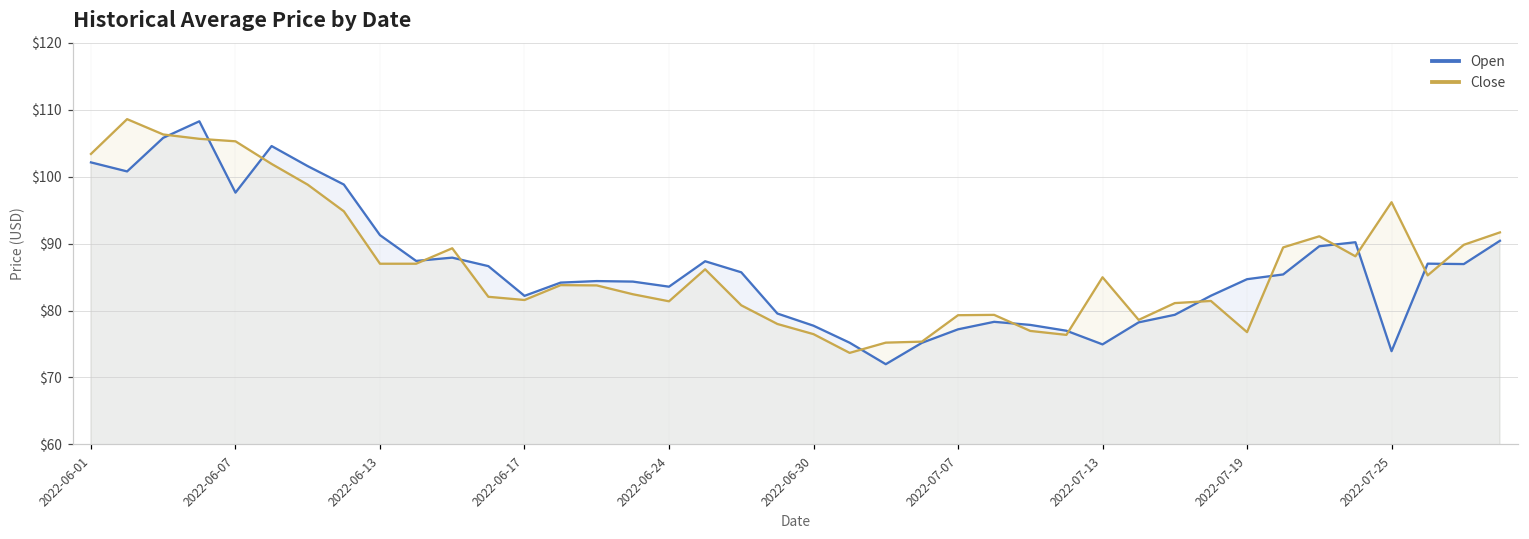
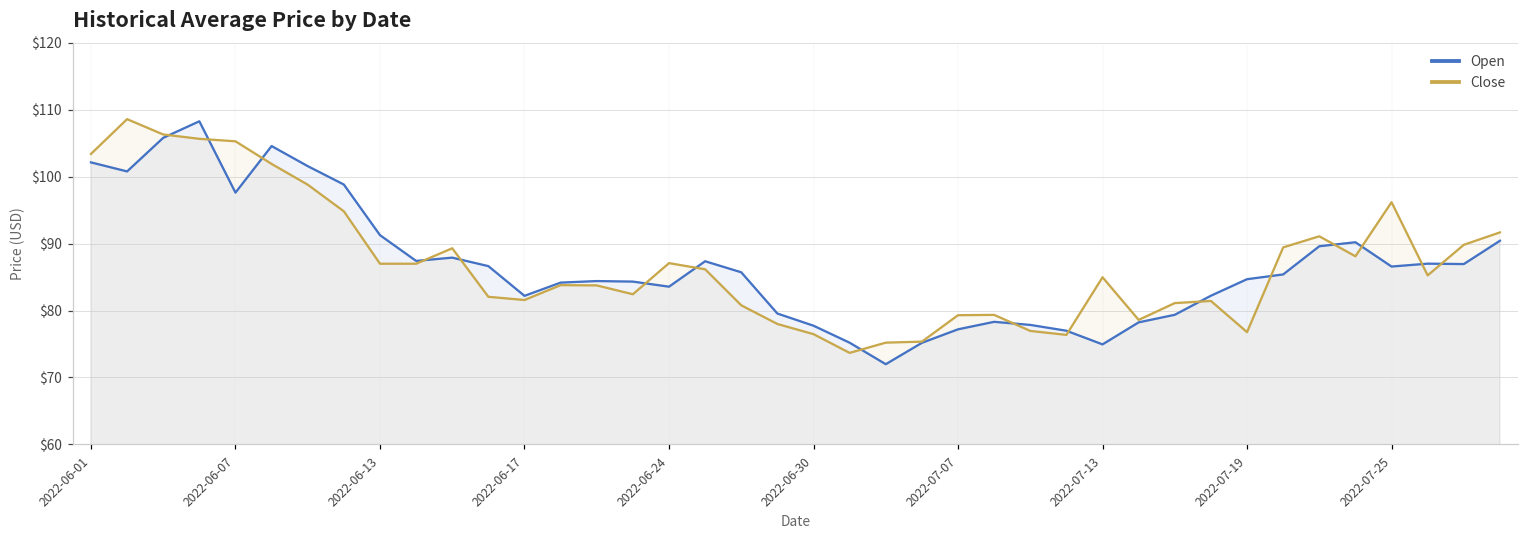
Close, 2022-06-24: $81 -> $87
Open, 2022-07-25: $74 -> $87
